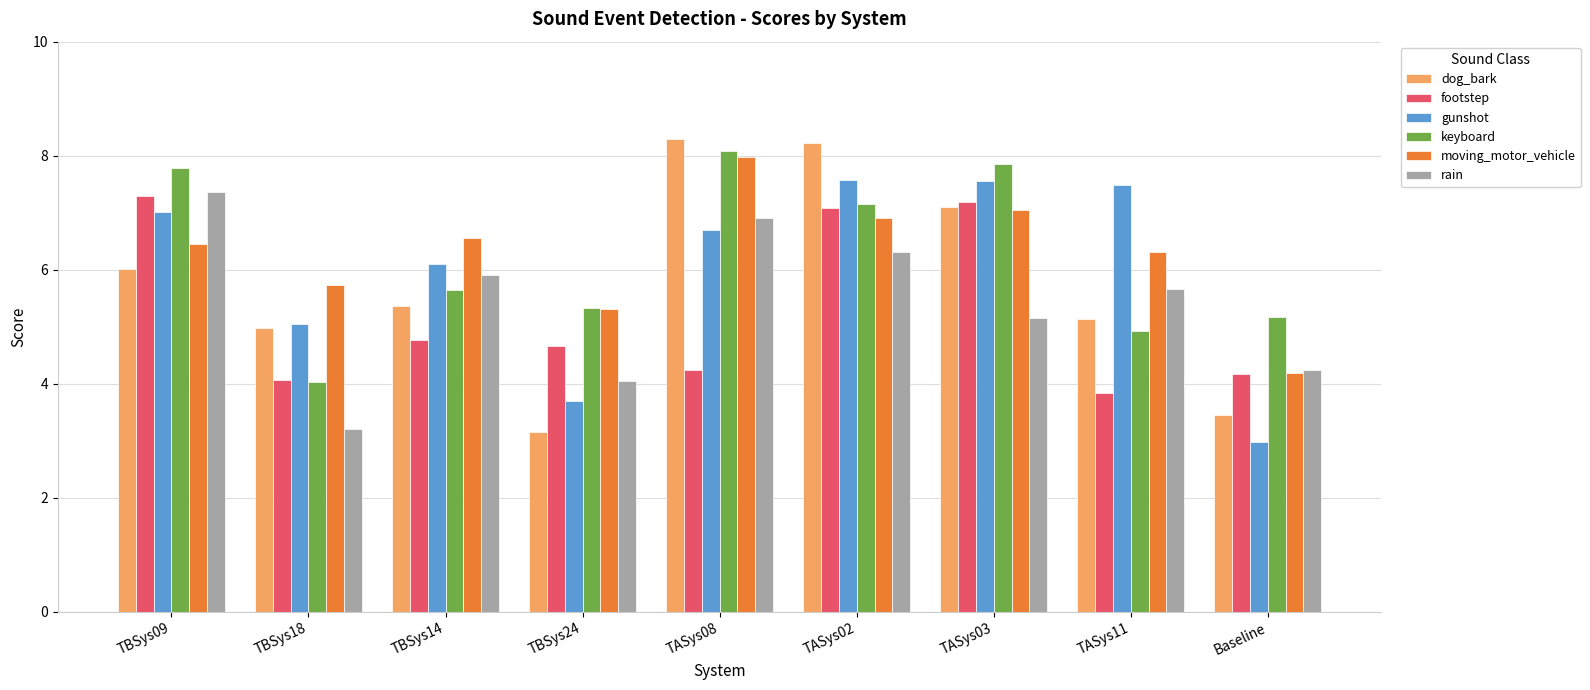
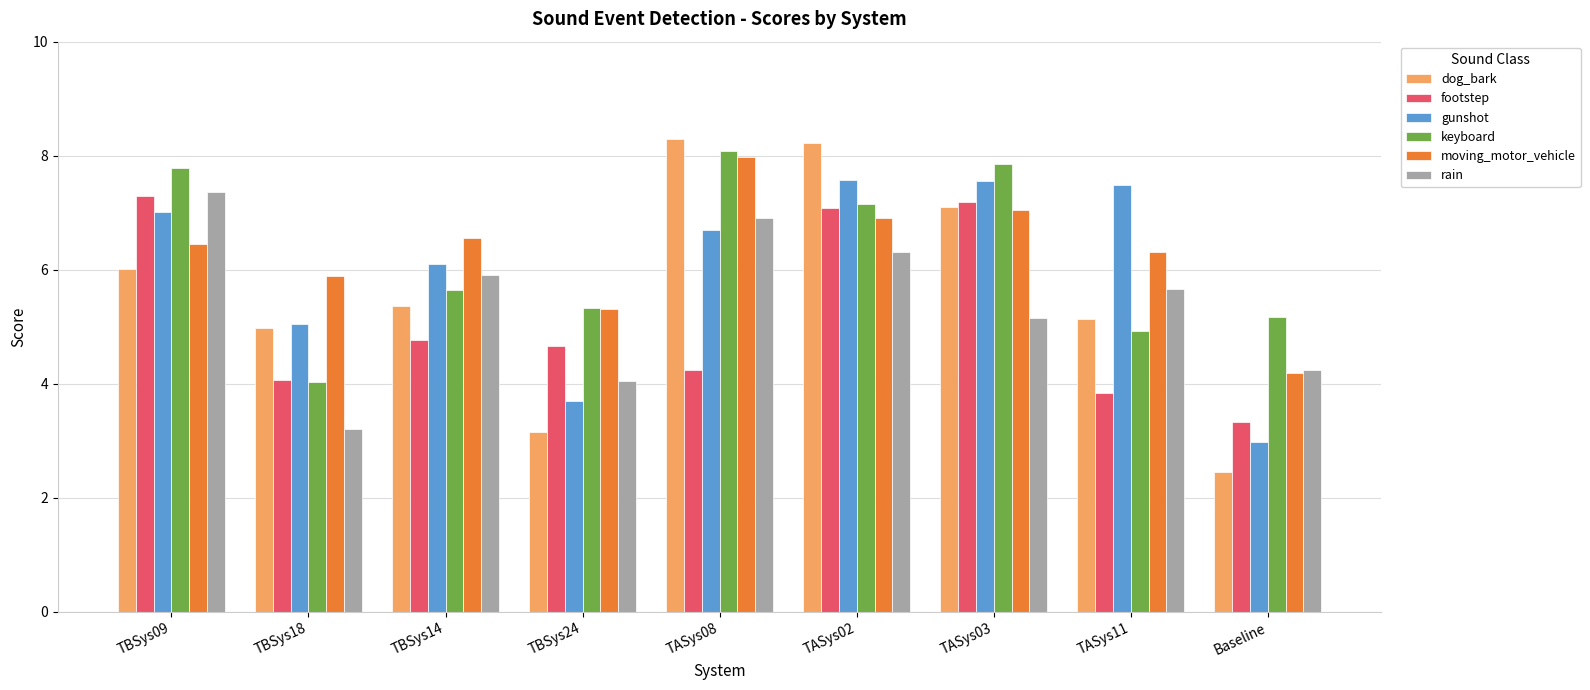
moving_motor_vehicle, TBSys18: 5.7 -> 5.9
dog_bark, Baseline: 3.5 -> 2.4
footstep, Baseline: 4.2 -> 3.3
